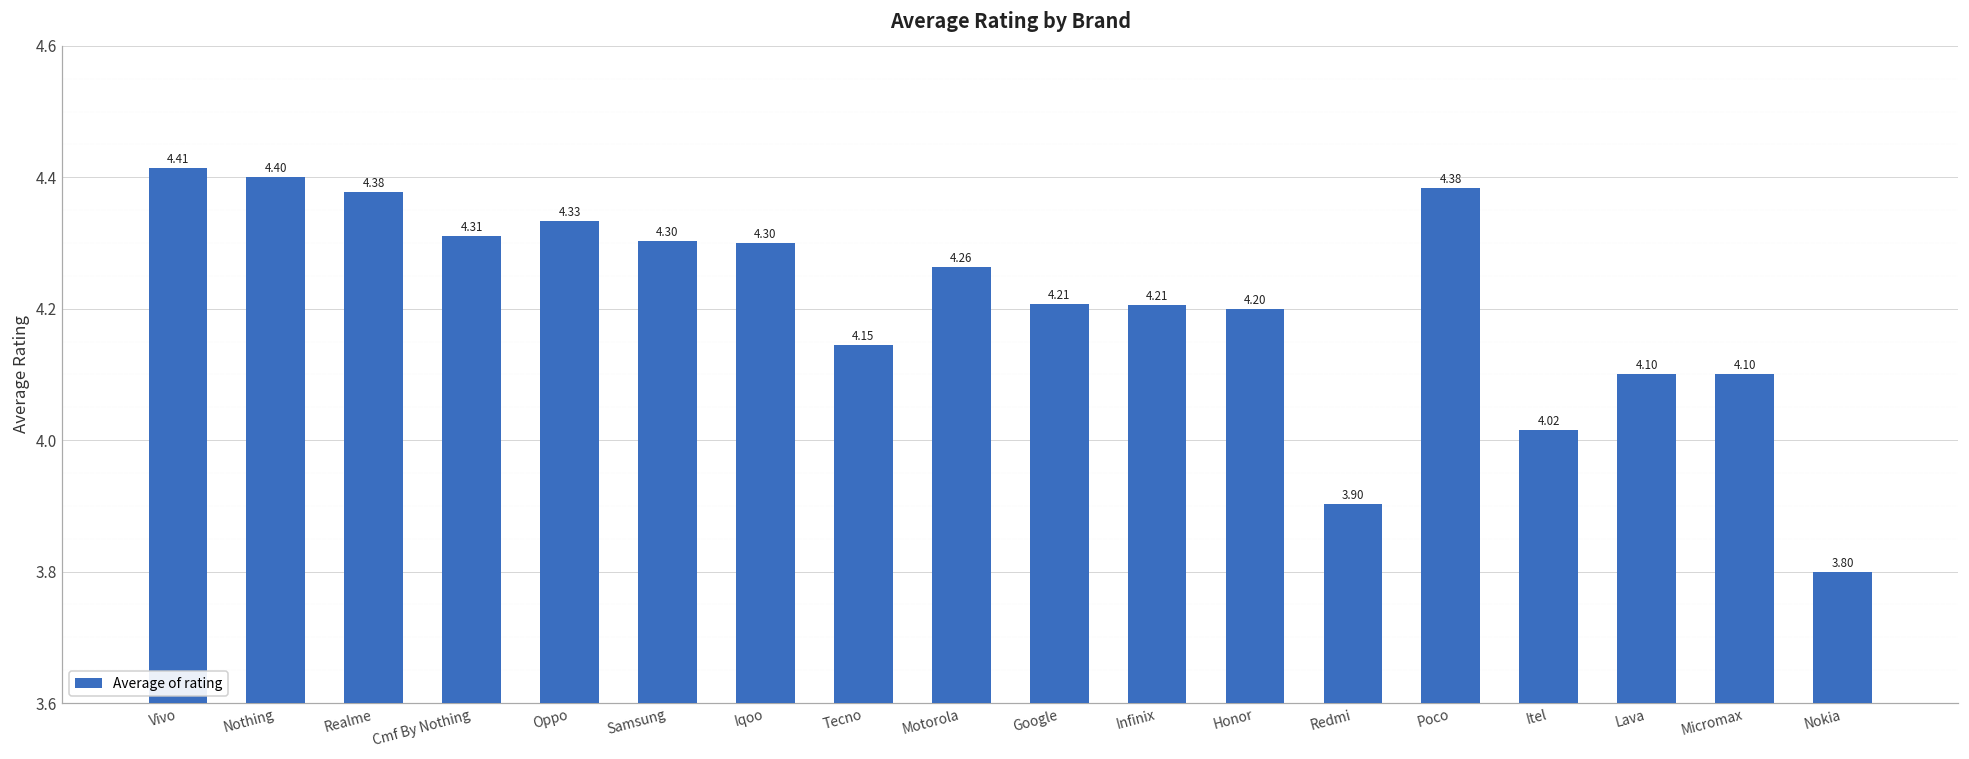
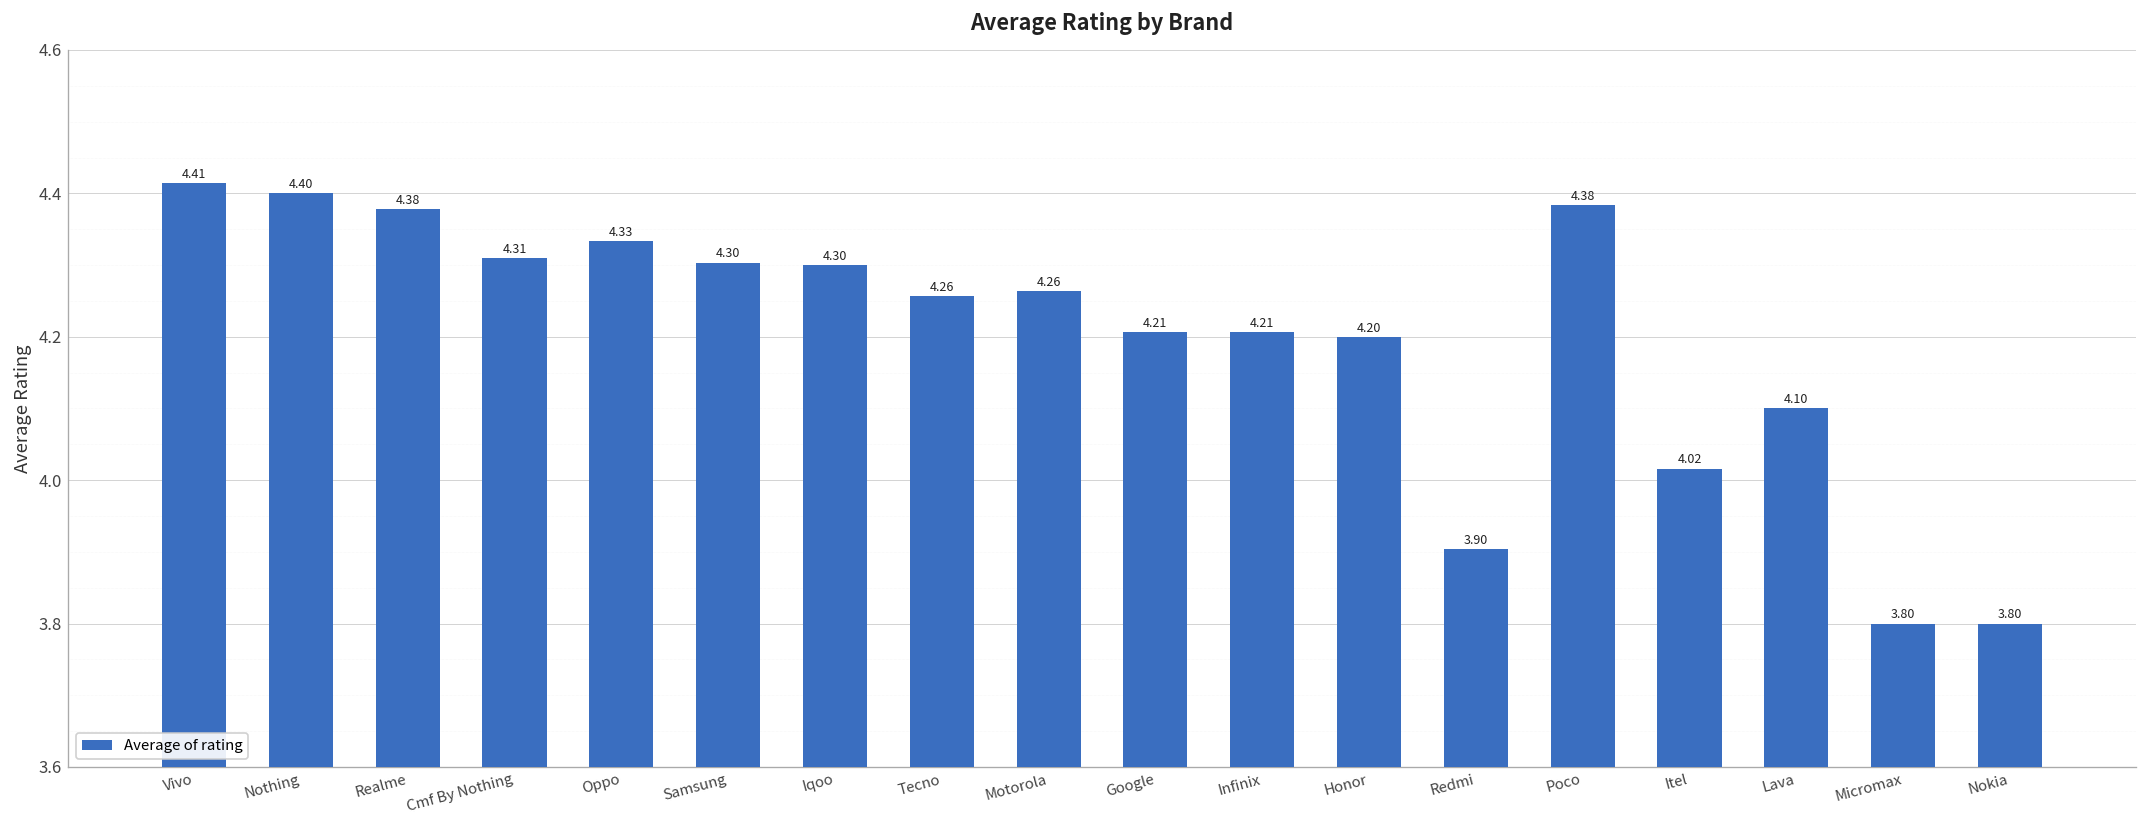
Tecno: 4.15 -> 4.26
Micromax: 4.10 -> 3.80
